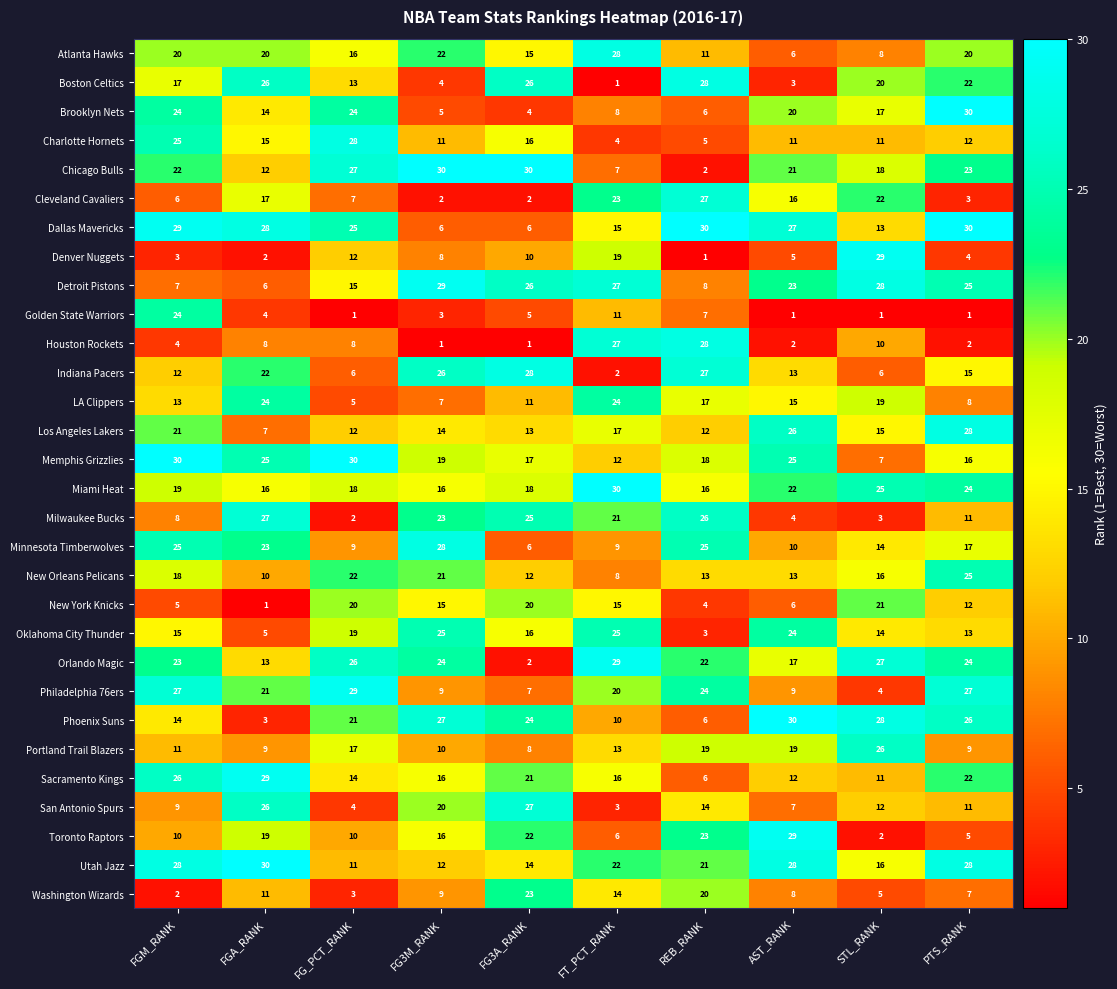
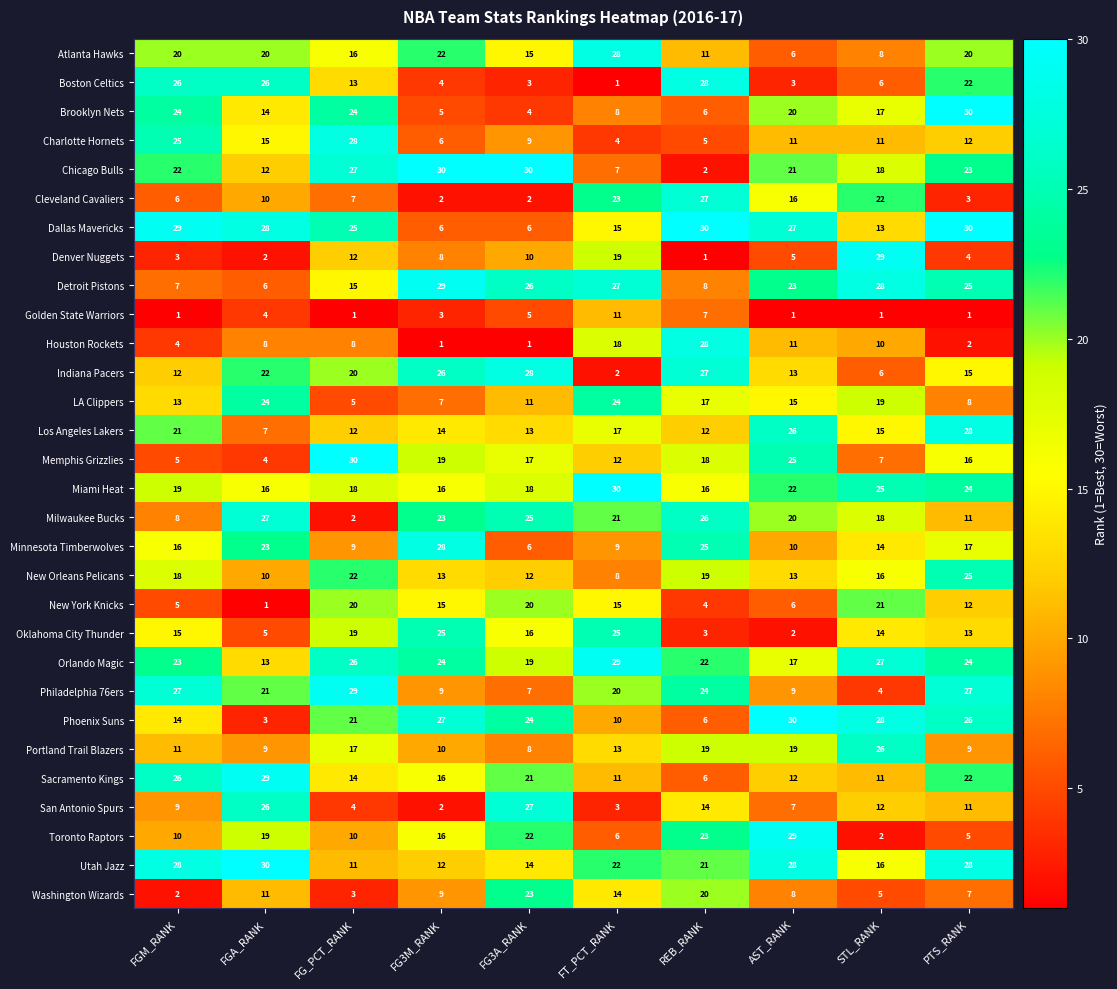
Boston Celtics, FGM_RANK: 17 -> 26
Boston Celtics, FG3A_RANK: 26 -> 3
Boston Celtics, STL_RANK: 20 -> 6
Charlotte Hornets, FG3M_RANK: 11 -> 6
Charlotte Hornets, FG3A_RANK: 16 -> 9
Cleveland Cavaliers, FGA_RANK: 17 -> 10
Golden State Warriors, FGM_RANK: 24 -> 1
Houston Rockets, FT_PCT_RANK: 27 -> 18
Houston Rockets, AST_RANK: 2 -> 11
Indiana Pacers, FG_PCT_RANK: 6 -> 20
Memphis Grizzlies, FGM_RANK: 30 -> 5
Memphis Grizzlies, FGA_RANK: 25 -> 4
Milwaukee Bucks, AST_RANK: 4 -> 20
Milwaukee Bucks, STL_RANK: 3 -> 18
Minnesota Timberwolves, FGM_RANK: 25 -> 16
New Orleans Pelicans, FG3M_RANK: 21 -> 13
New Orleans Pelicans, REB_RANK: 13 -> 19
Oklahoma City Thunder, AST_RANK: 24 -> 2
Orlando Magic, FG3A_RANK: 2 -> 19
Sacramento Kings, FT_PCT_RANK: 16 -> 11
San Antonio Spurs, FG3M_RANK: 20 -> 2
